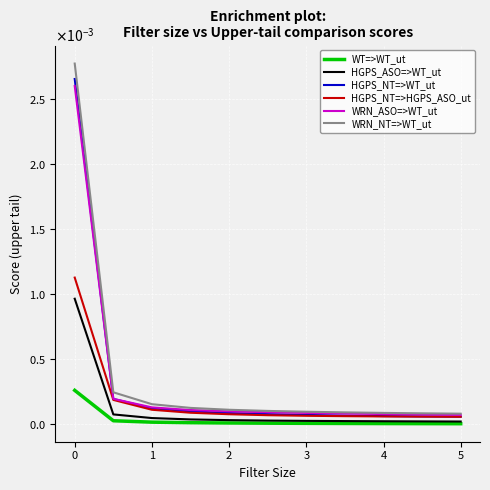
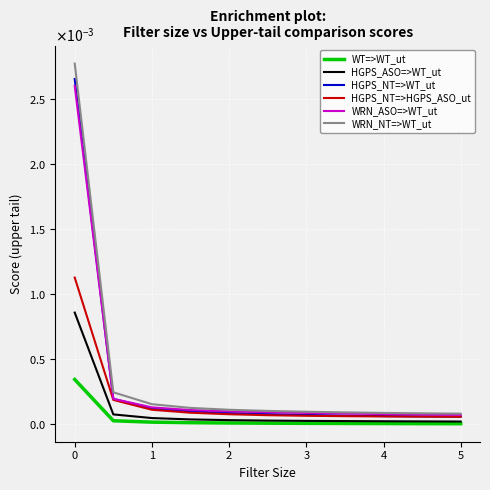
WT=>WT_ut, 0: 0.00026 -> 0.00034
HGPS_ASO=>WT_ut, 0: 0.00096 -> 0.00086
